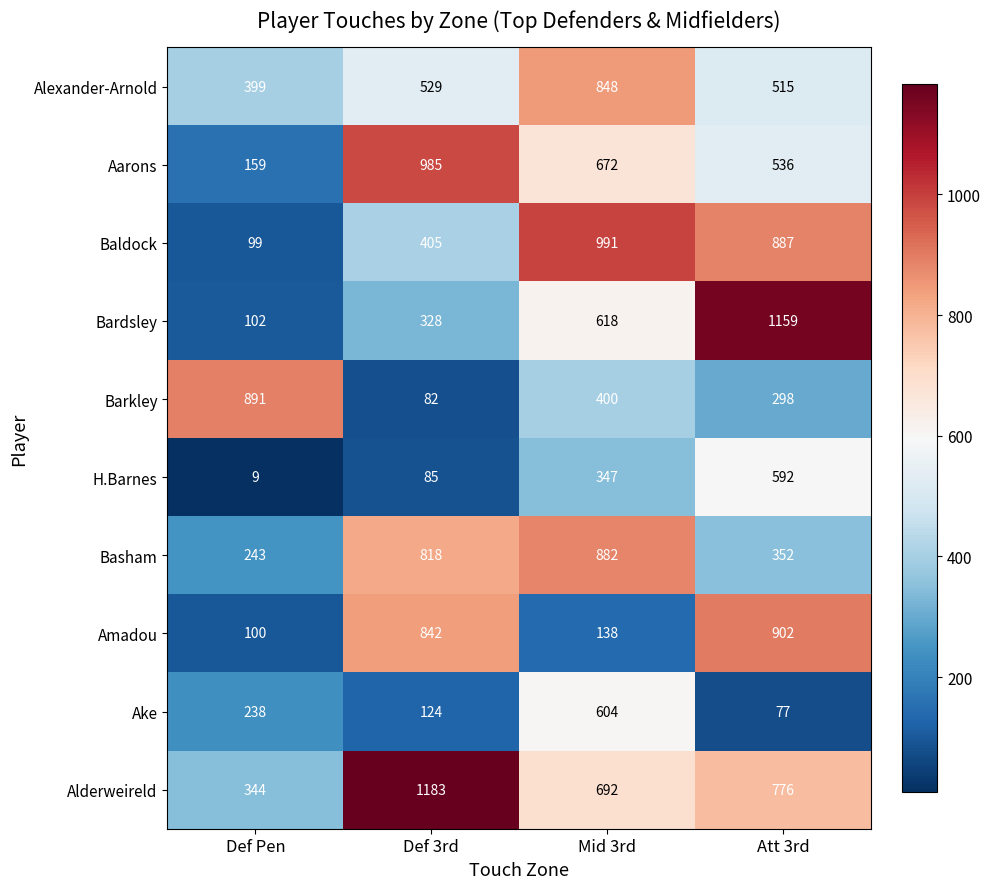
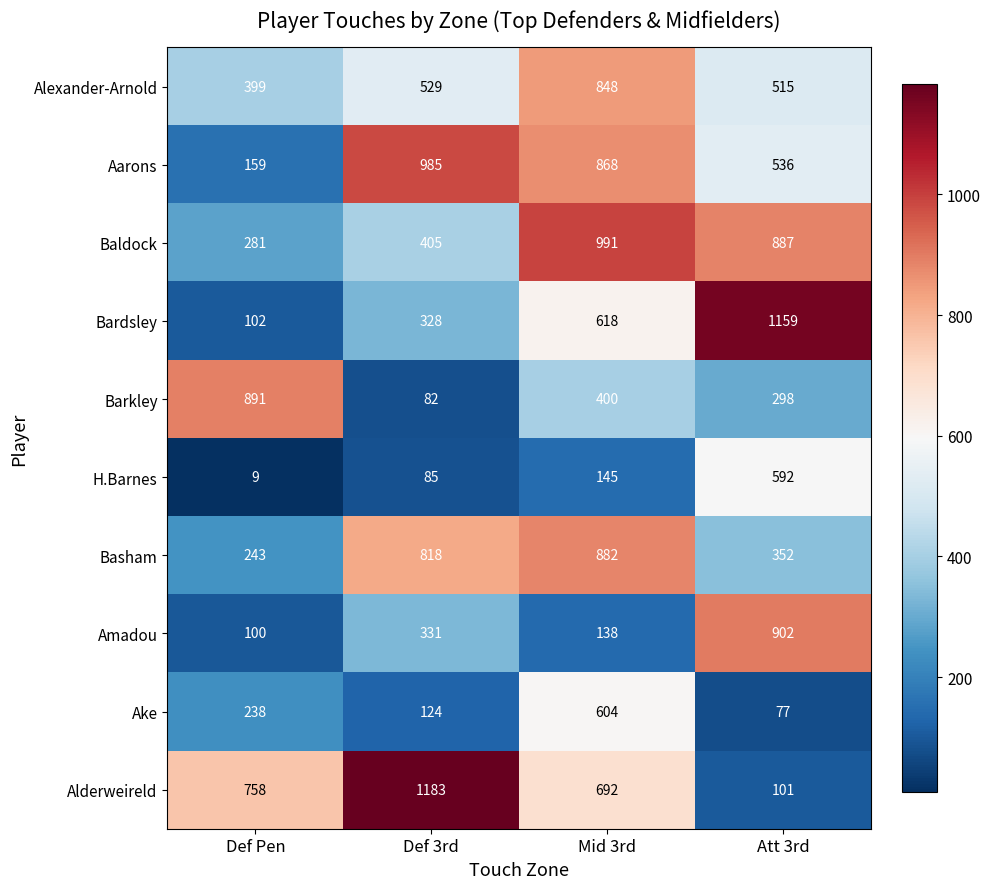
Aarons, Mid 3rd: 672 -> 868
Baldock, Def Pen: 99 -> 281
H.Barnes, Mid 3rd: 347 -> 145
Amadou, Def 3rd: 842 -> 331
Alderweireld, Def Pen: 344 -> 758
Alderweireld, Att 3rd: 776 -> 101
